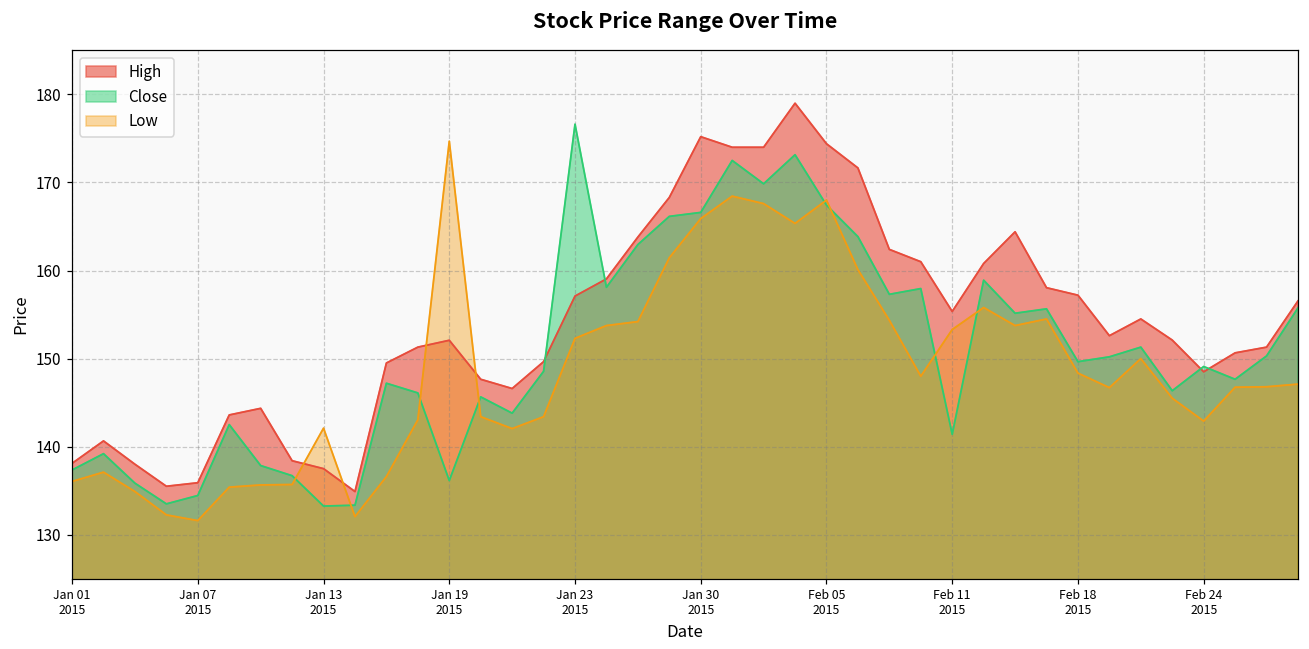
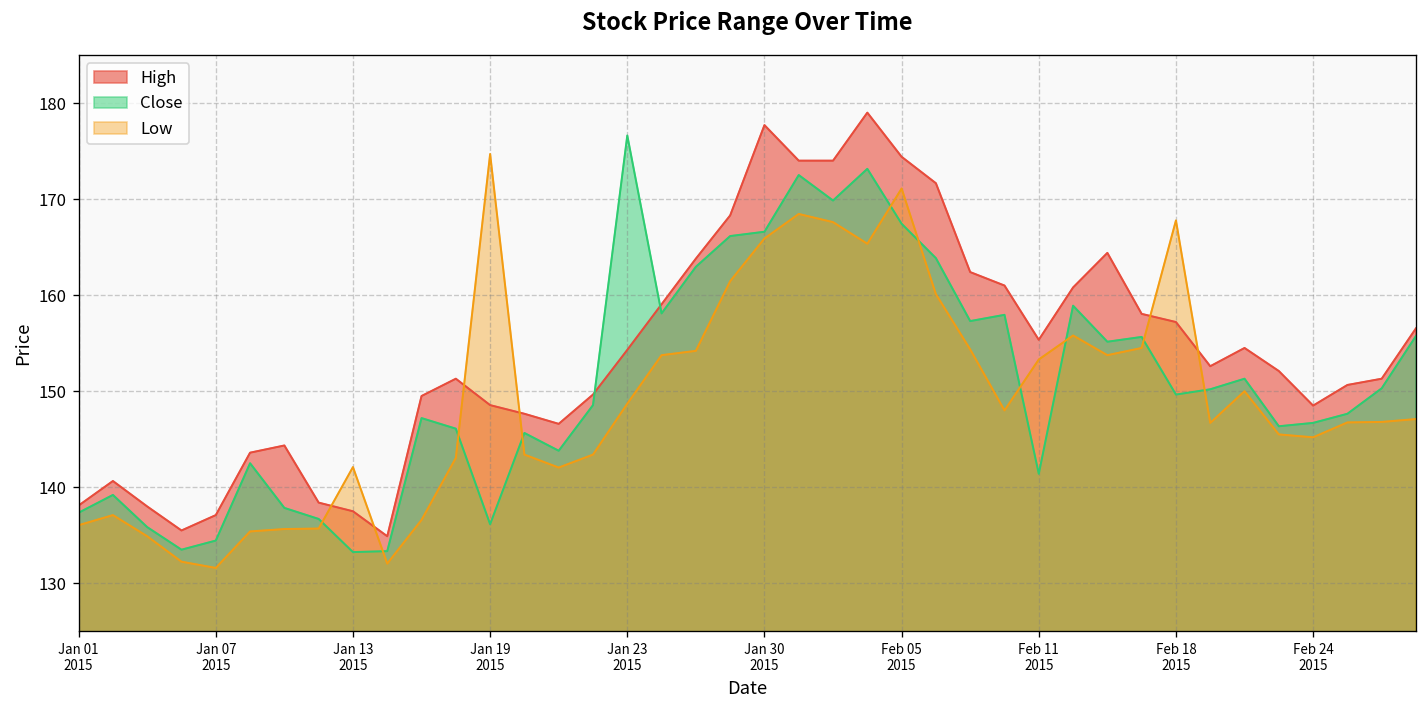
High, Jan 07 2015: 136 -> 137
High, Jan 19 2015: 152 -> 149
High, Jan 23 2015: 157 -> 154
Low, Jan 23 2015: 152 -> 149
High, Jan 30 2015: 175 -> 178
Low, Feb 05 2015: 168 -> 171
Low, Feb 18 2015: 148 -> 168
Close, Feb 24 2015: 149 -> 147
Low, Feb 24 2015: 143 -> 145
